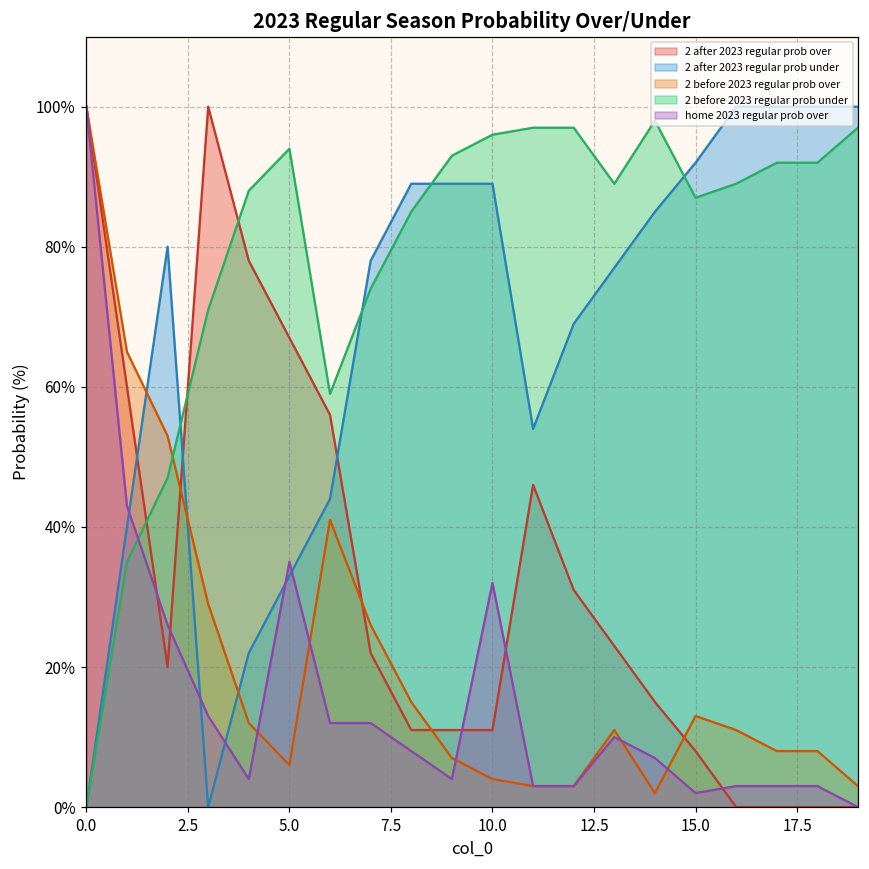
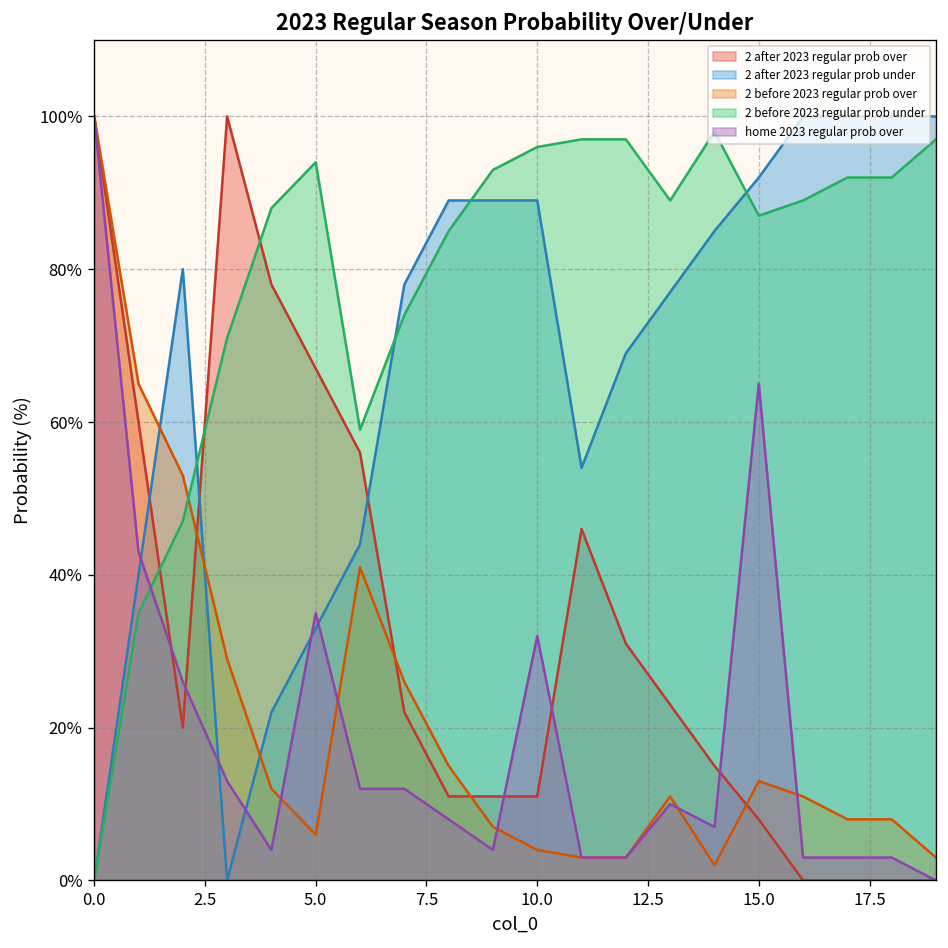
home 2023 regular prob over, 15.0: 2% -> 65%
